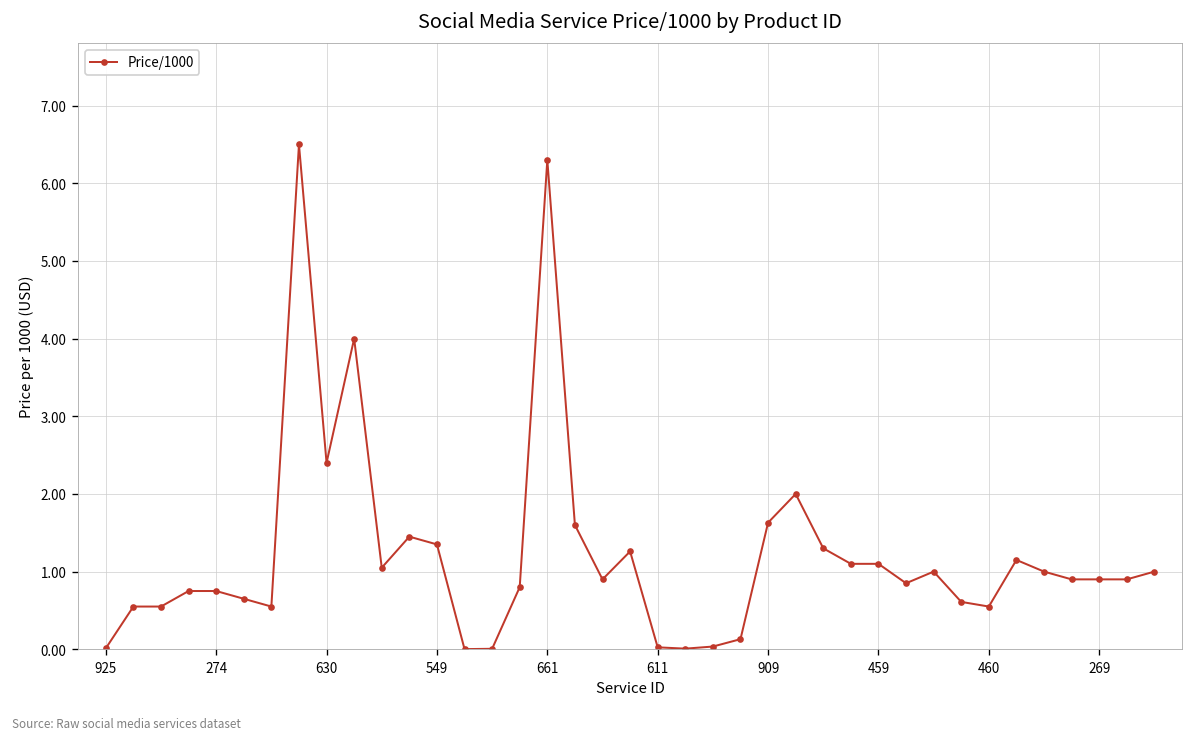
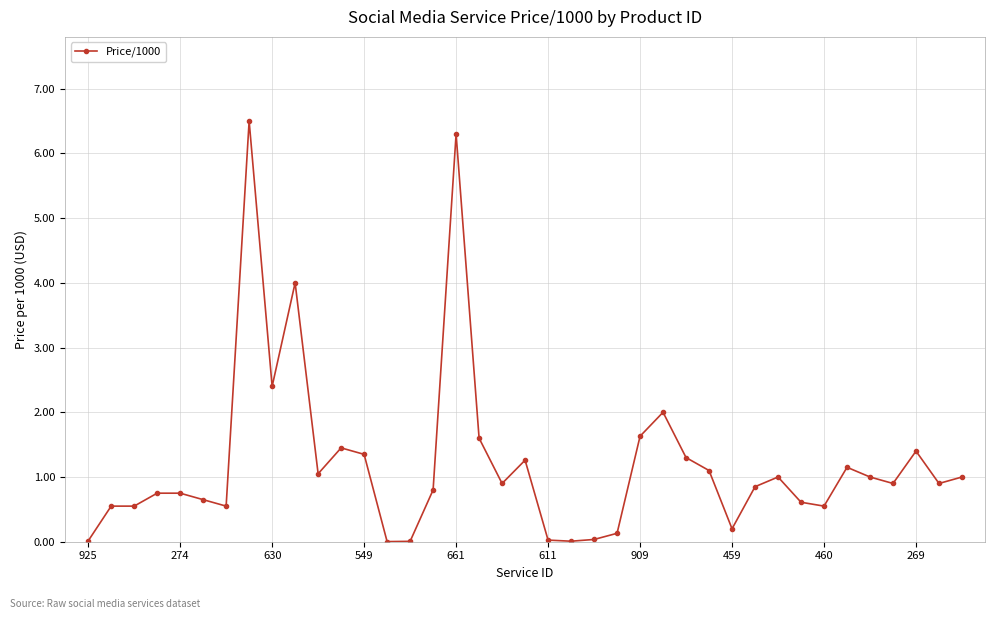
459: 1.1 -> 0.2
269: 0.9 -> 1.4
